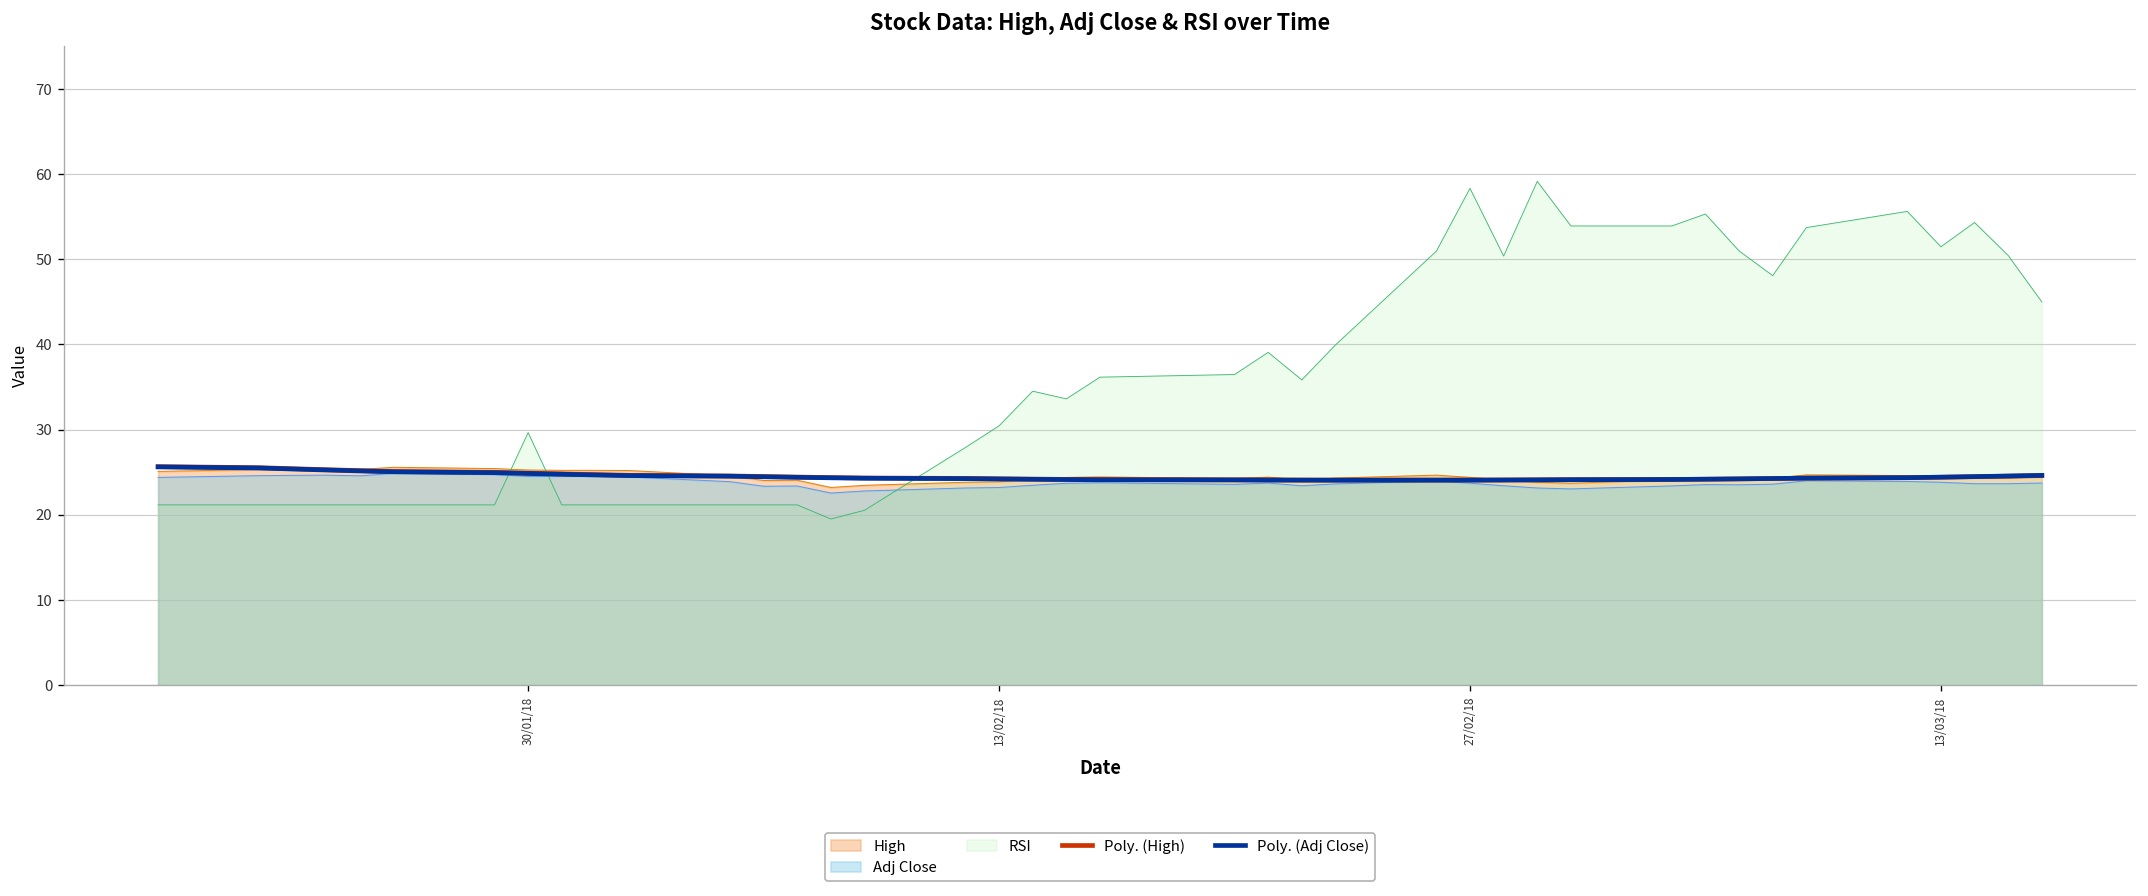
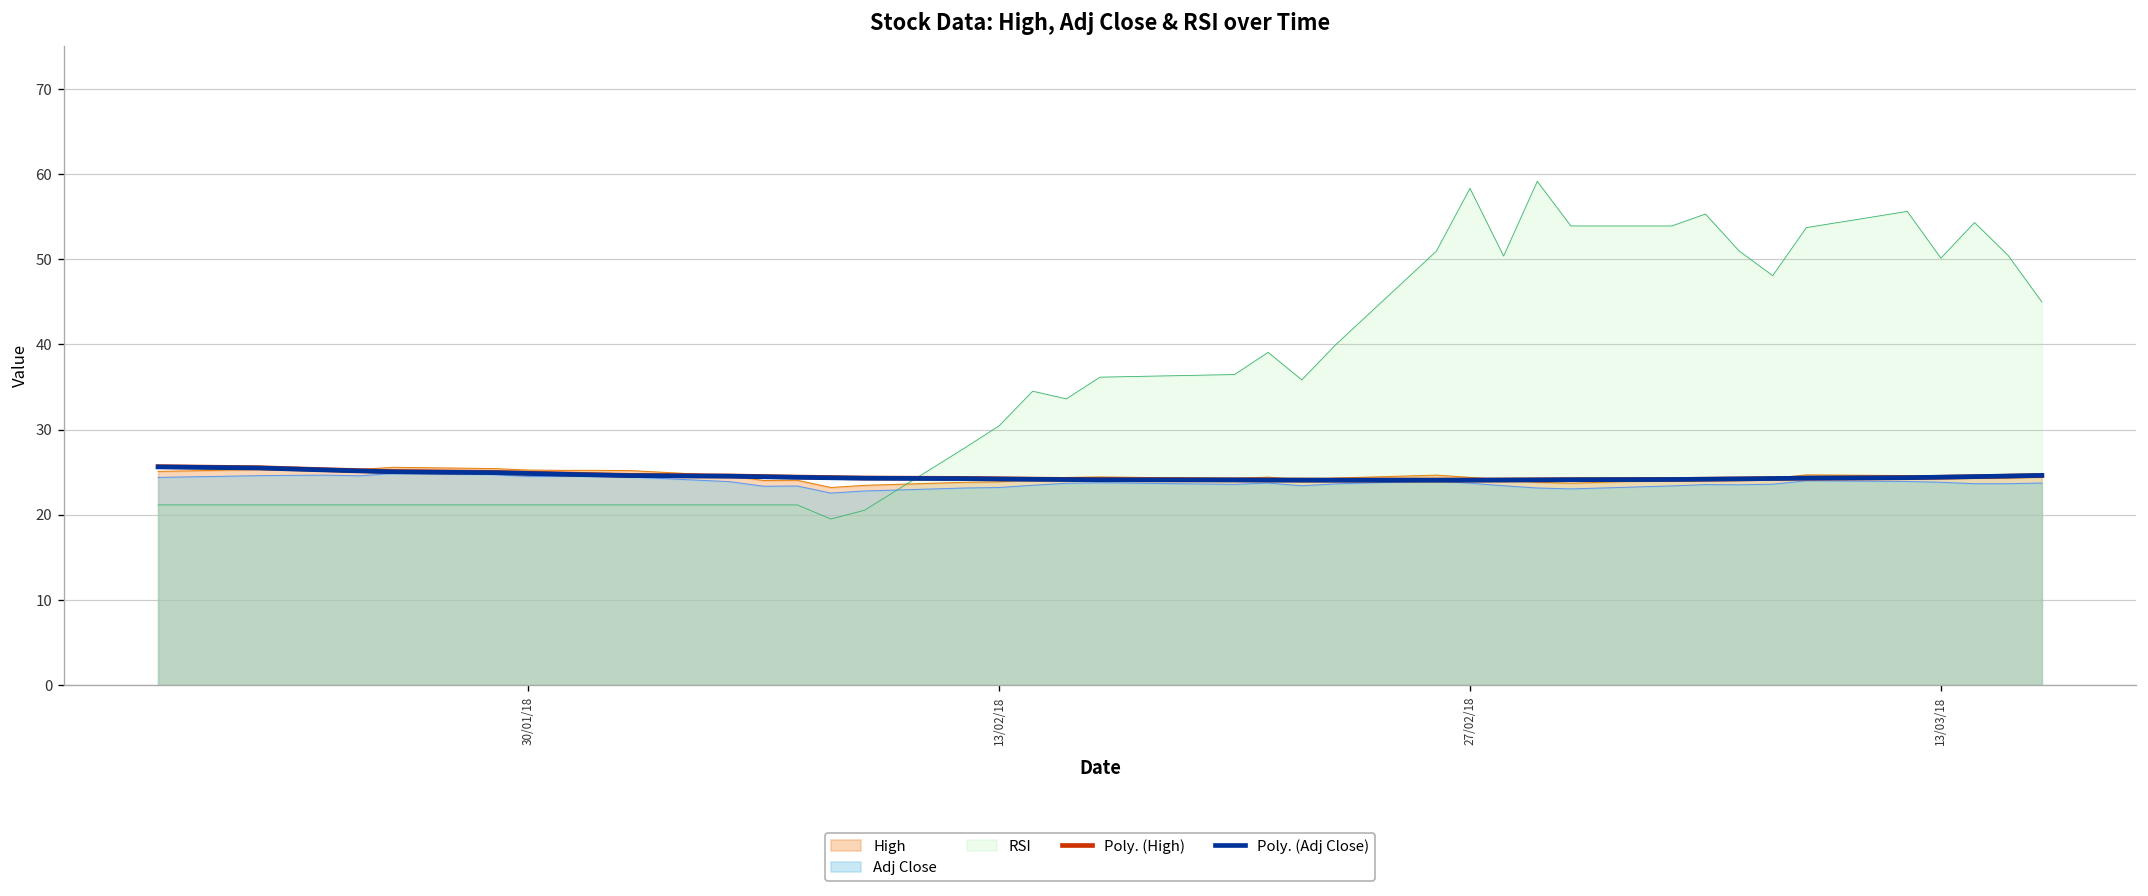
RSI, 30/01/18: 30 -> 21
RSI, 13/03/18: 51 -> 50
